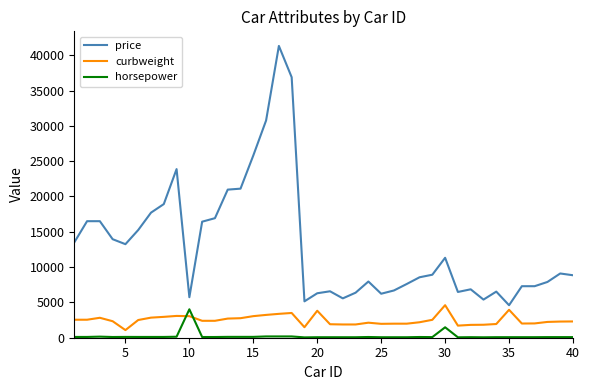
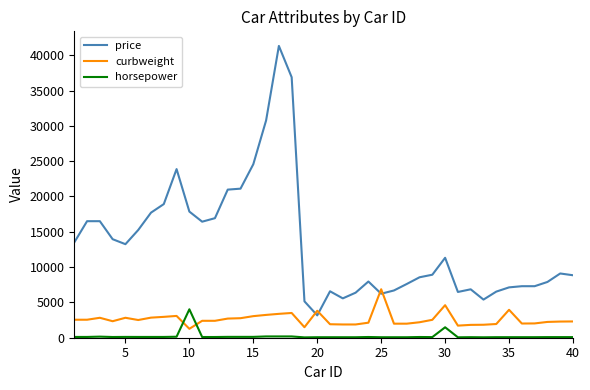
curbweight, 5: 1000 -> 3000
price, 10: 6000 -> 18000
curbweight, 10: 3000 -> 1000
price, 15: 26000 -> 25000
price, 20: 6000 -> 3000
curbweight, 25: 2000 -> 7000
price, 35: 5000 -> 7000
